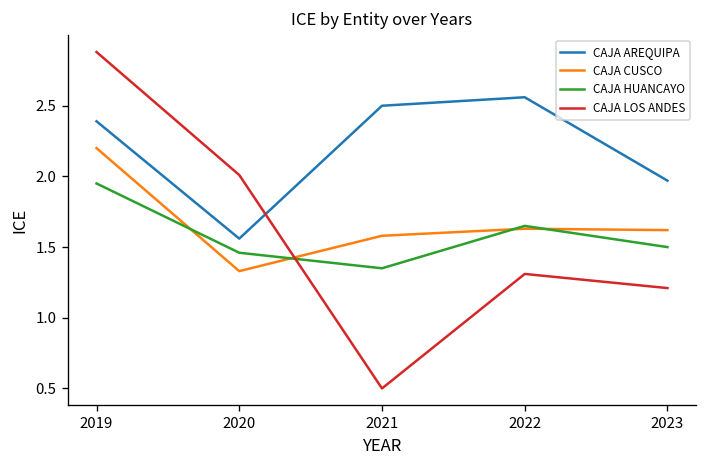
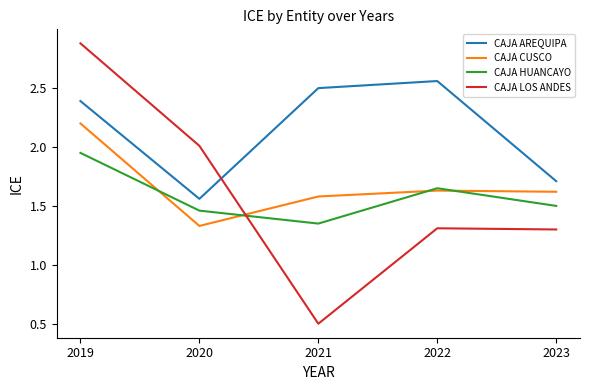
CAJA AREQUIPA, 2023: 1.97 -> 1.71
CAJA LOS ANDES, 2023: 1.21 -> 1.30
